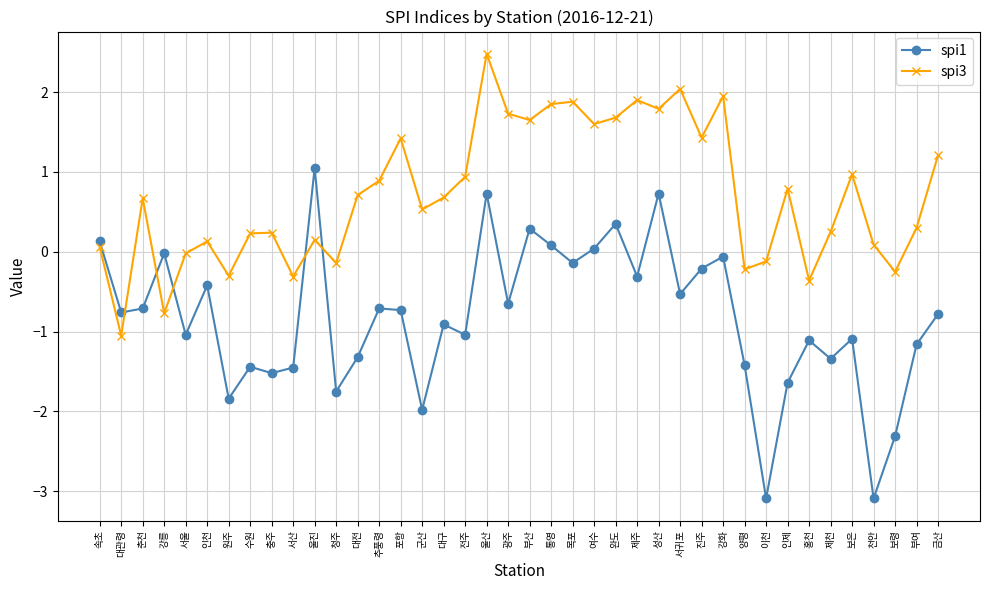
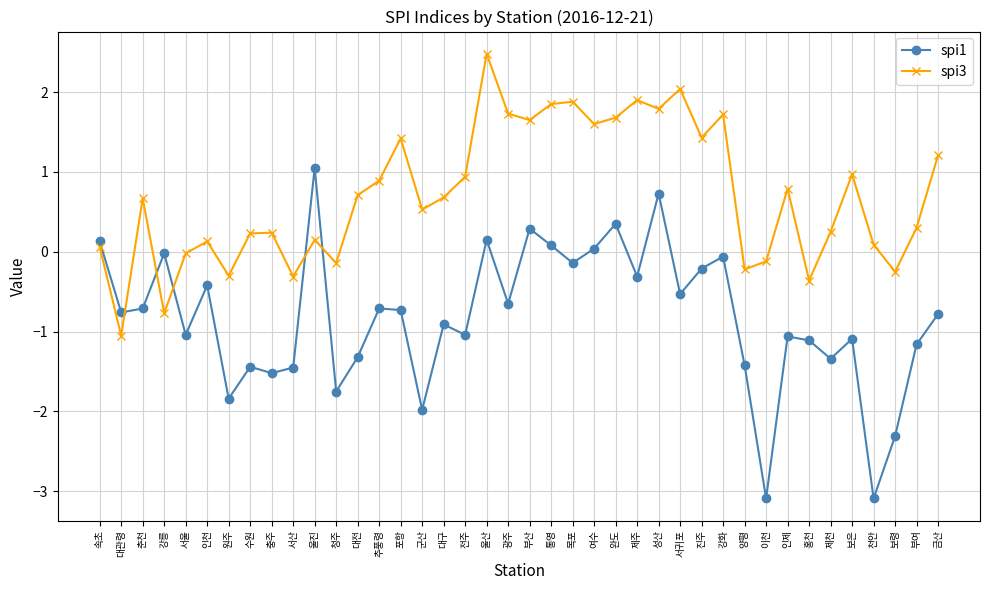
spi1, 울산: 0.7 -> 0.2
spi3, 강화: 2.0 -> 1.7
spi1, 인제: -1.6 -> -1.1
